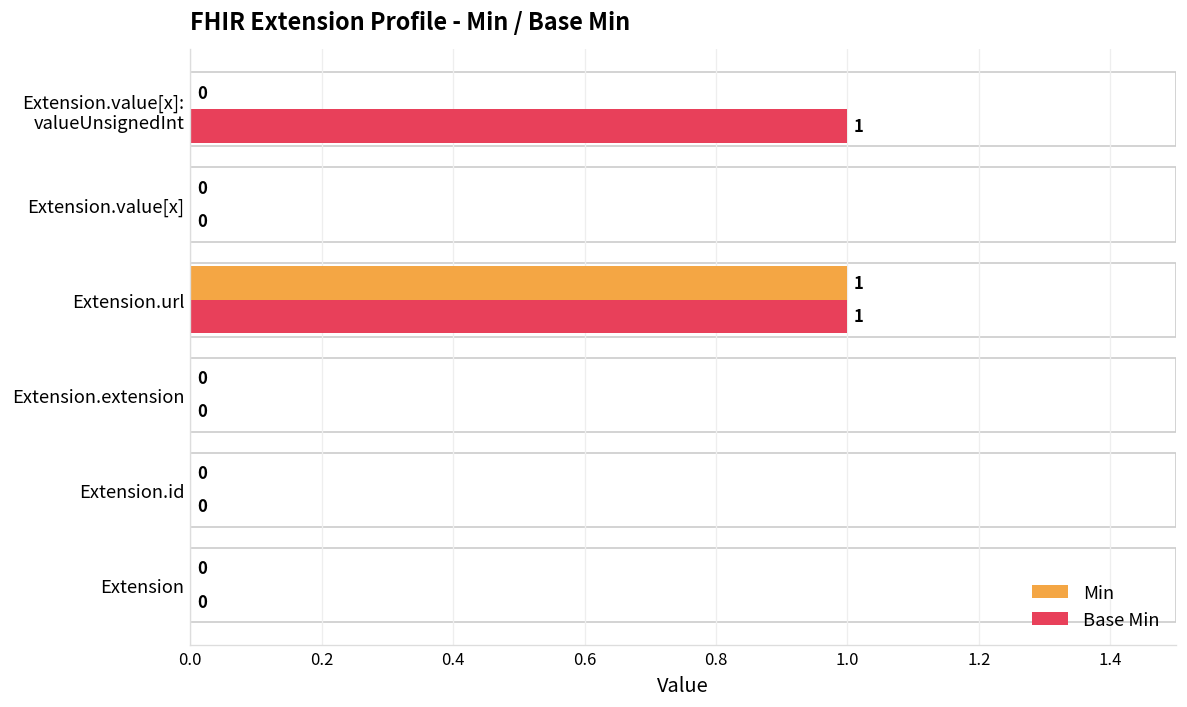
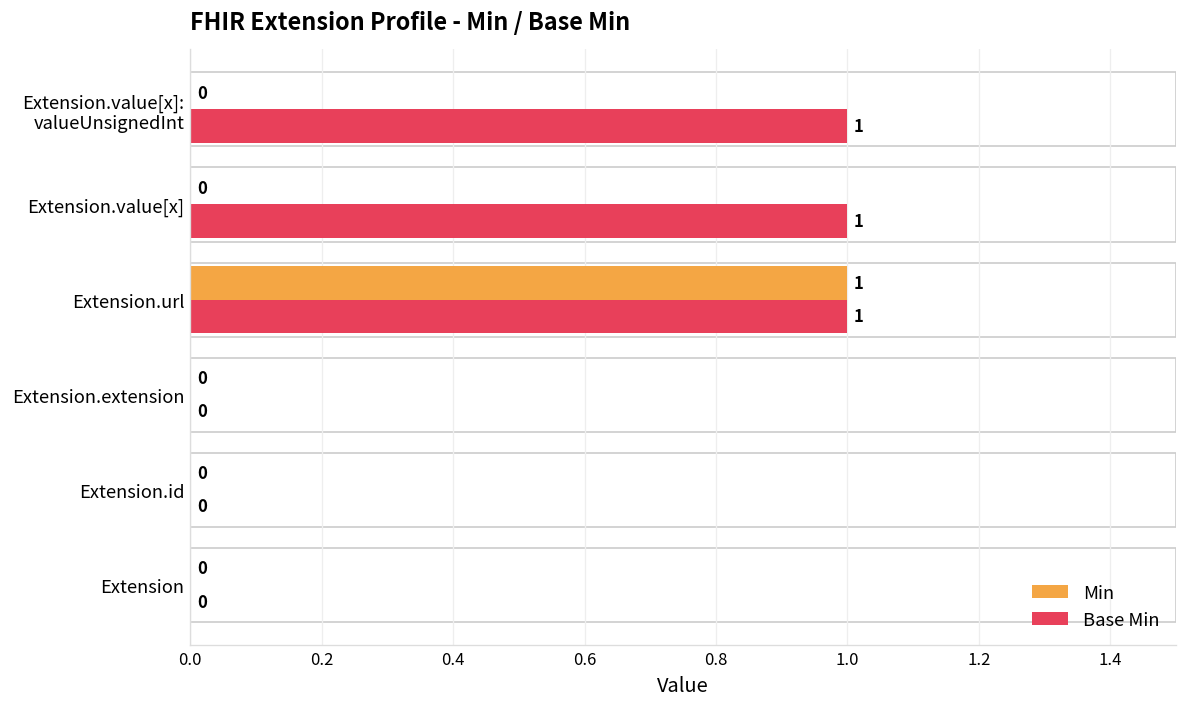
Base Min, Extension.value[x]: 0 -> 1
